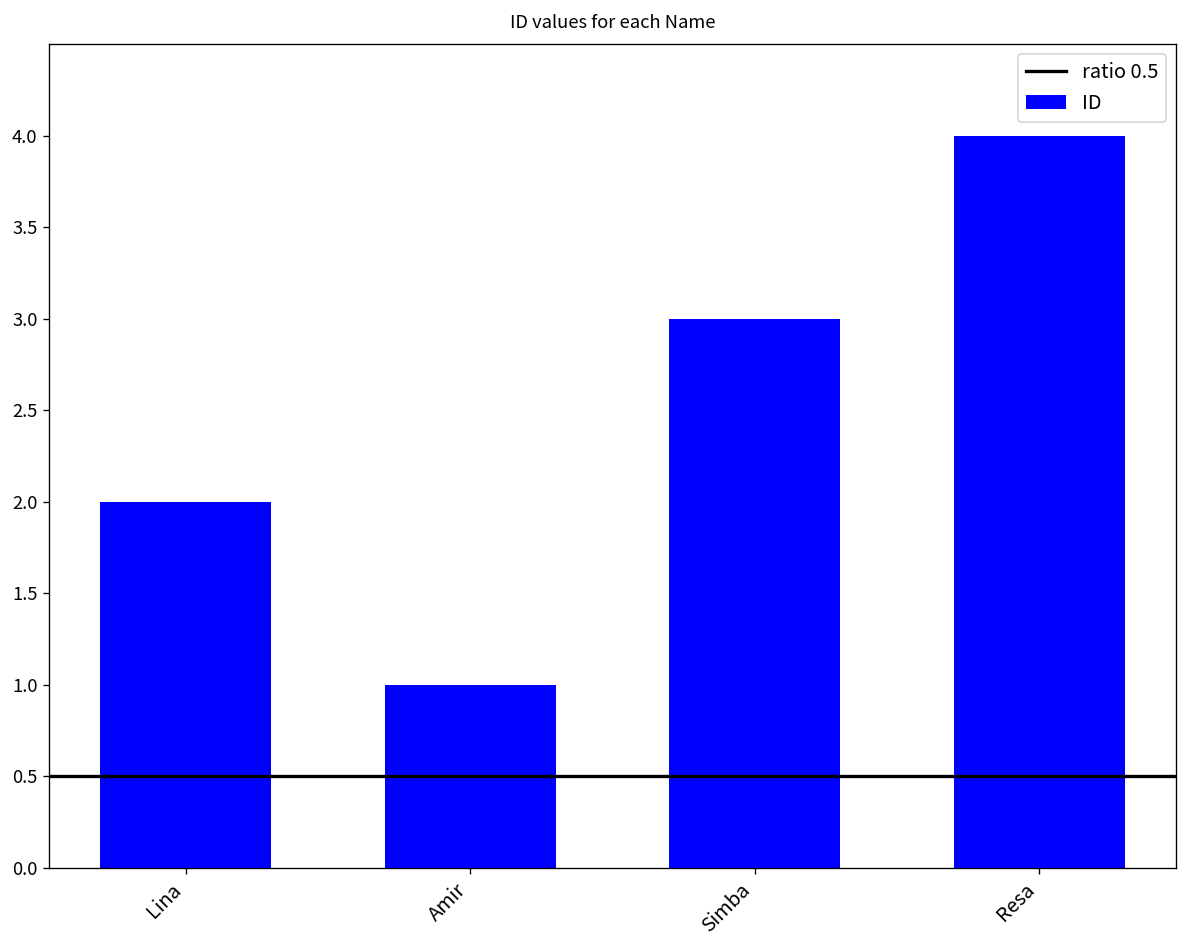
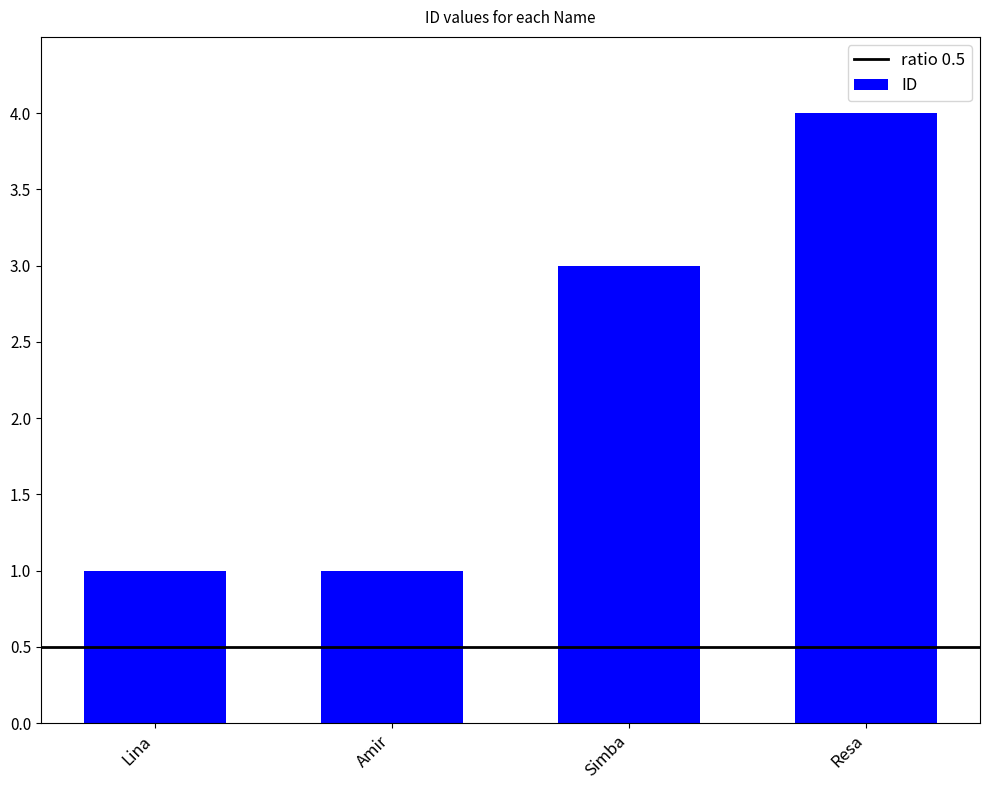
Lina: 2 -> 1
